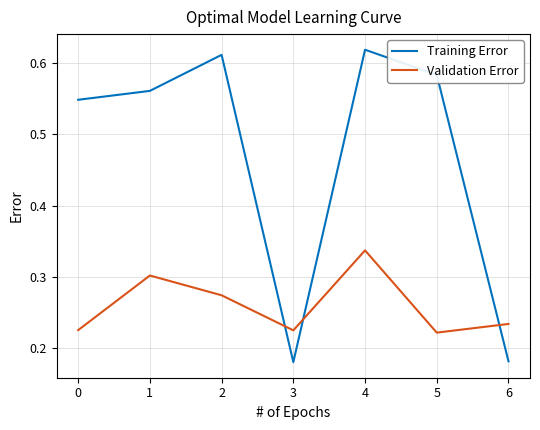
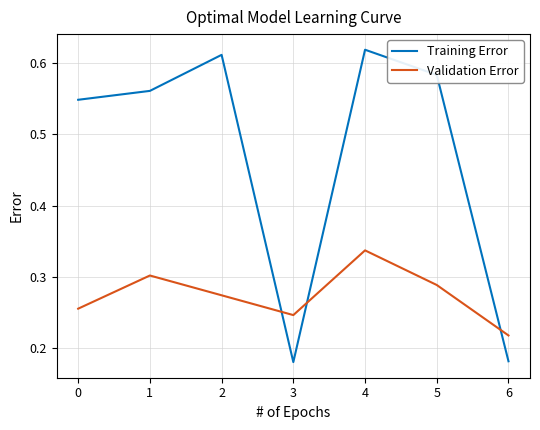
Validation Error, 0: 0.23 -> 0.26
Validation Error, 3: 0.23 -> 0.25
Validation Error, 5: 0.22 -> 0.29
Validation Error, 6: 0.23 -> 0.22
